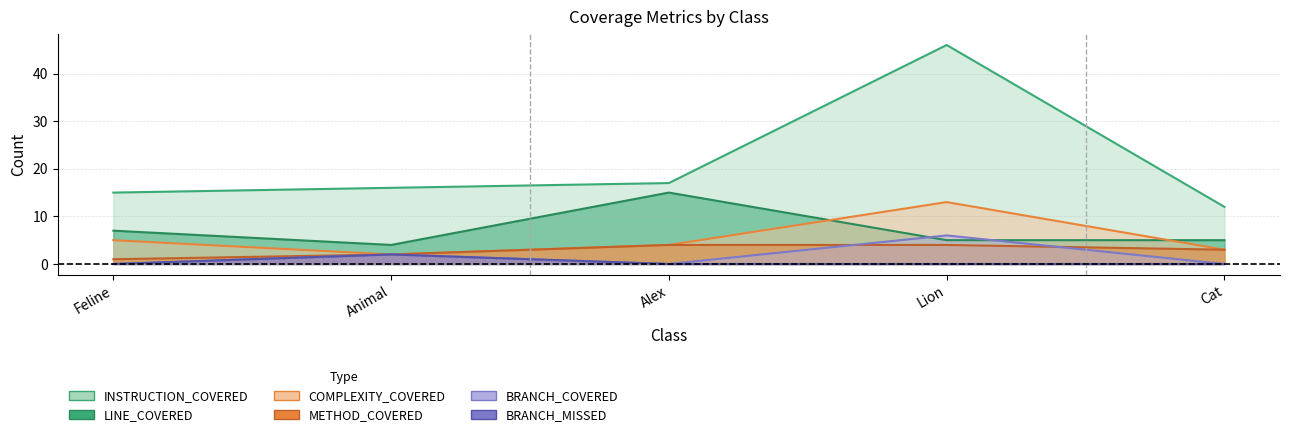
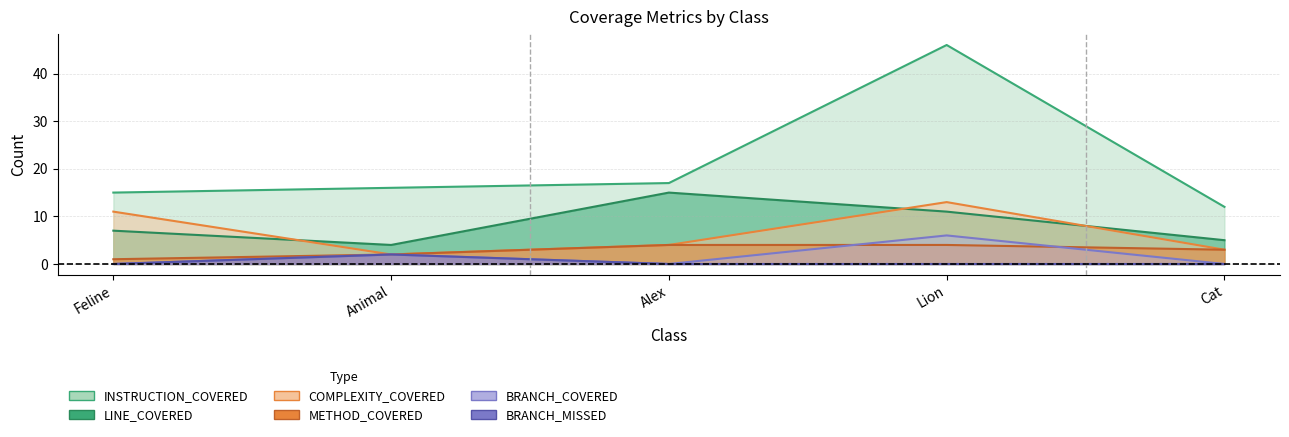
COMPLEXITY_COVERED, Feline: 5 -> 11
LINE_COVERED, Lion: 5 -> 11
